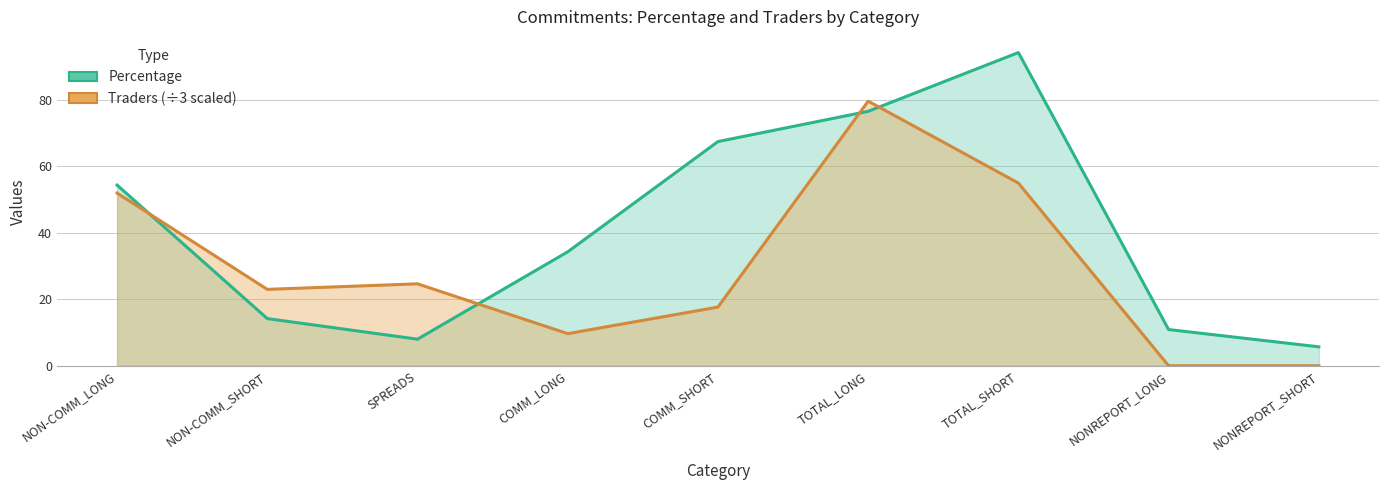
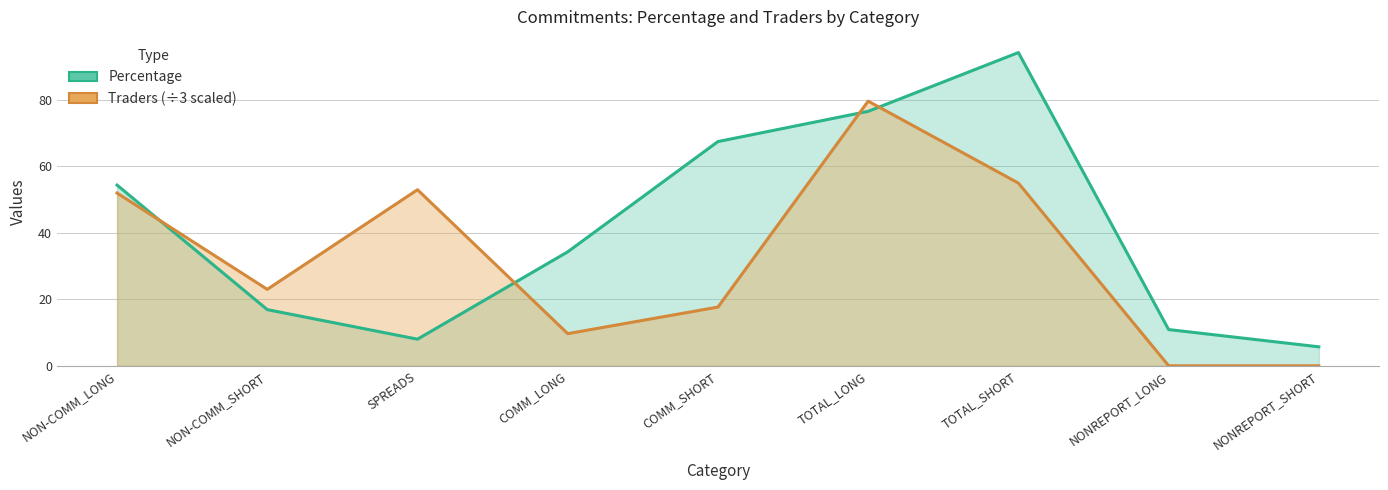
Percentage, NON-COMM_SHORT: 14 -> 17
Traders (÷3 scaled), SPREADS: 25 -> 53
